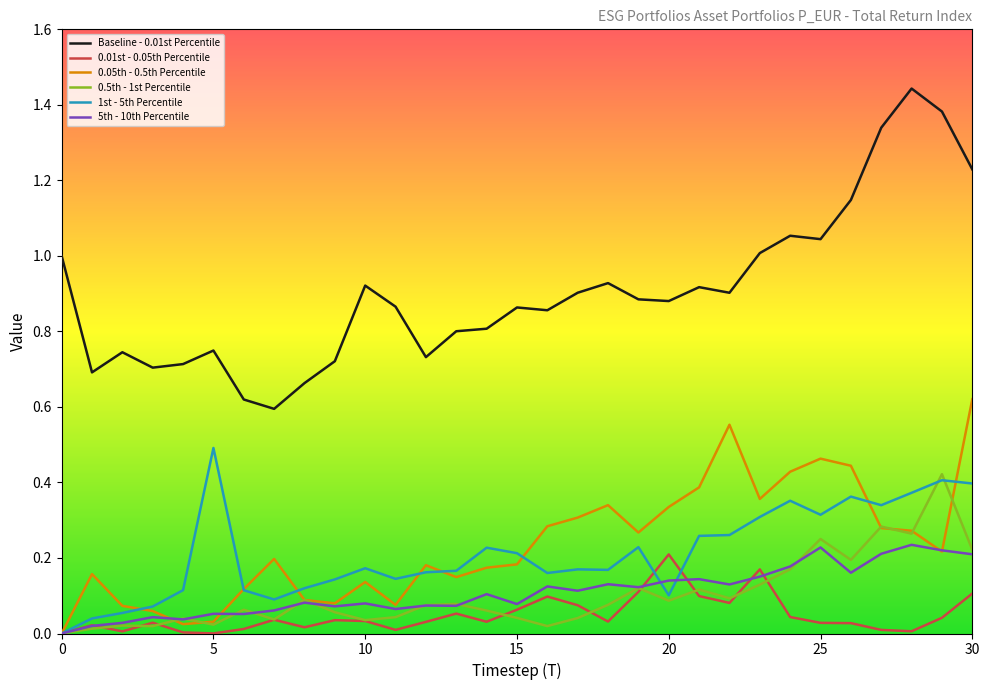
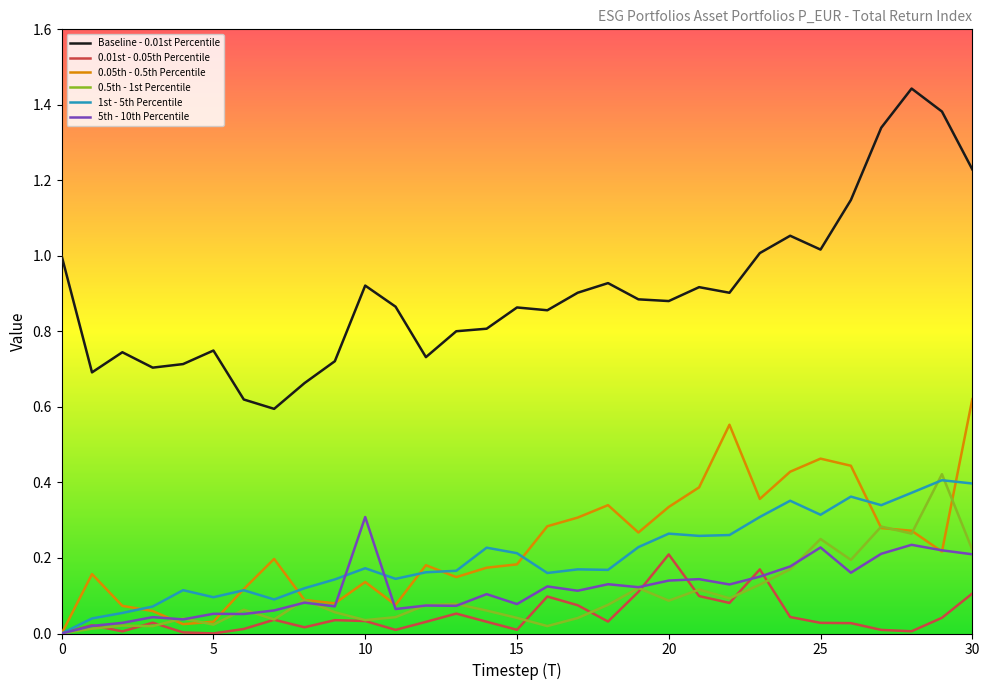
1st - 5th Percentile, 5: 0.49 -> 0.10
5th - 10th Percentile, 10: 0.08 -> 0.31
0.01st - 0.05th Percentile, 15: 0.06 -> 0.01
1st - 5th Percentile, 20: 0.10 -> 0.26
Baseline - 0.01st Percentile, 25: 1.04 -> 1.02
